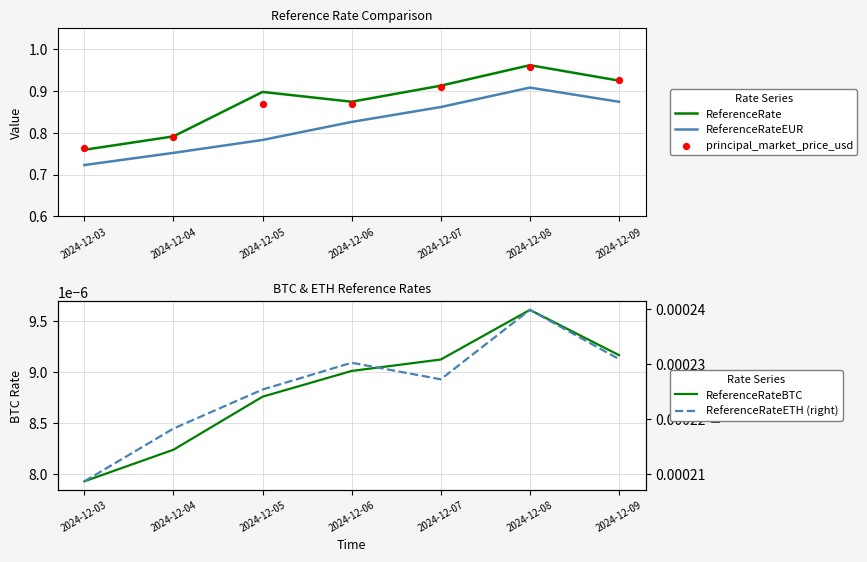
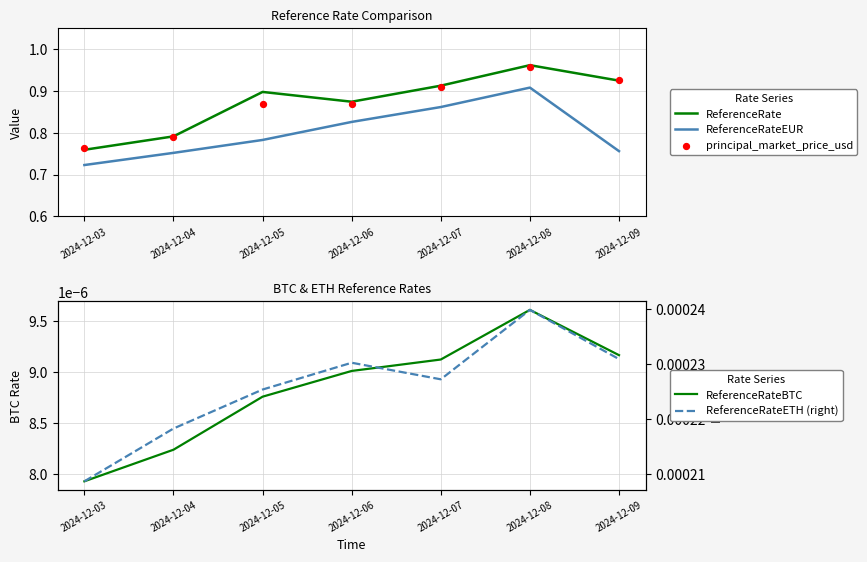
Reference Rate Comparison, ReferenceRateEUR, 2024-12-09: 0.87 -> 0.76
